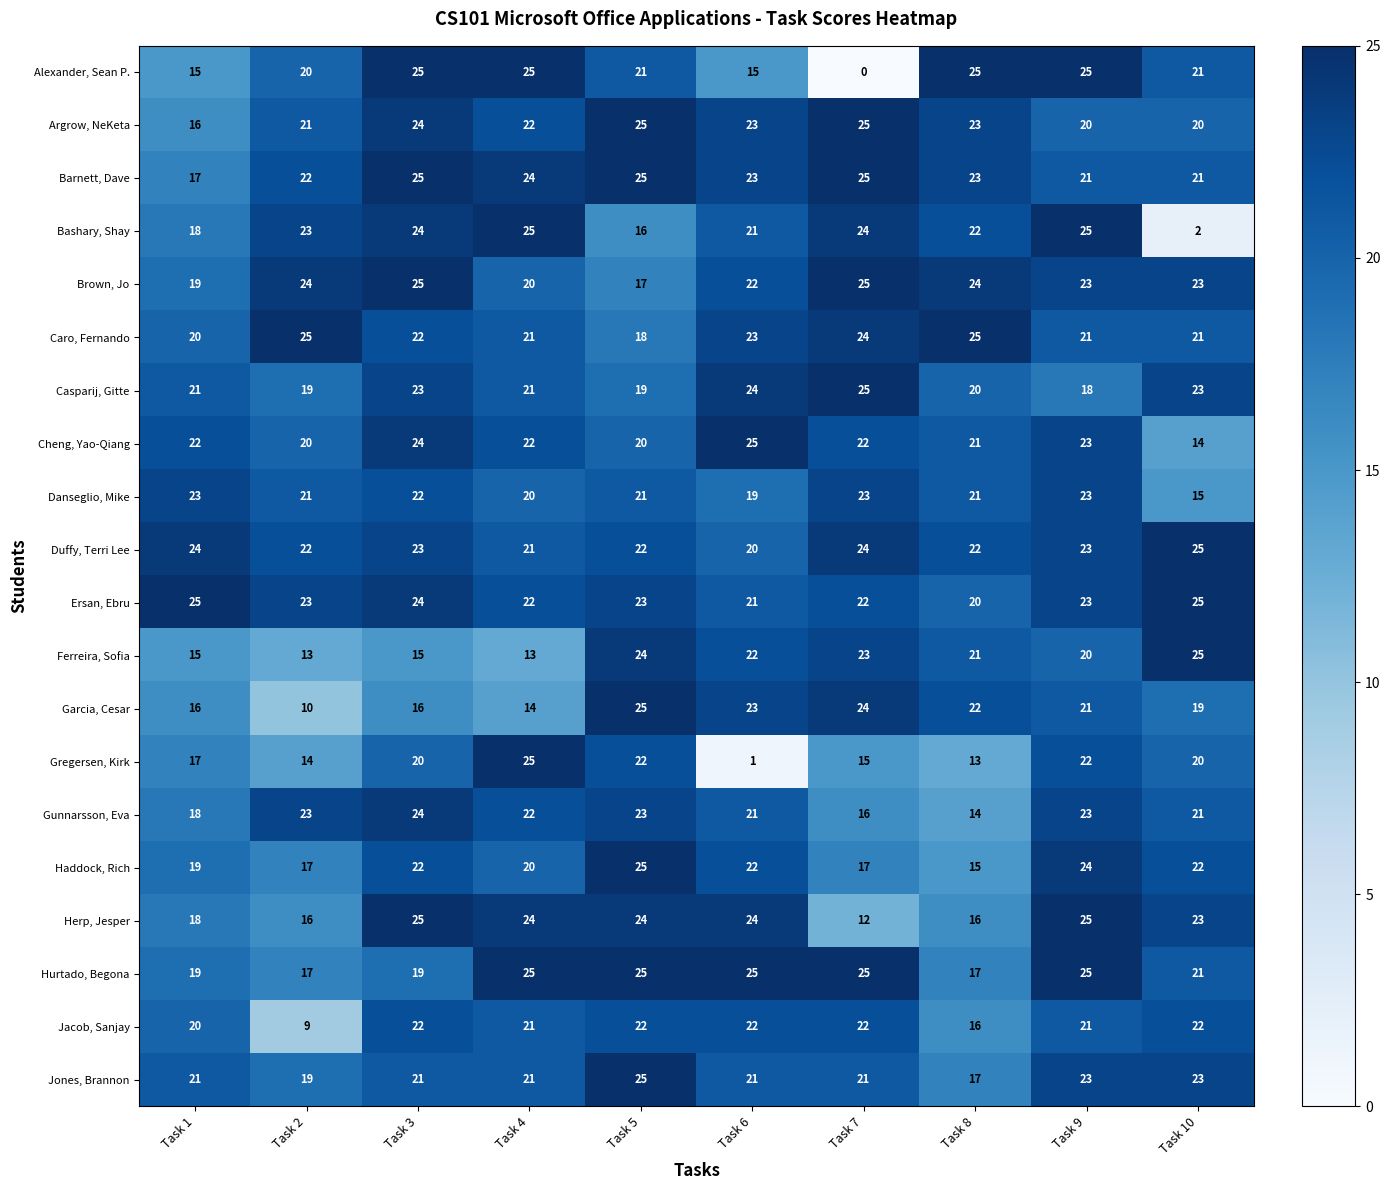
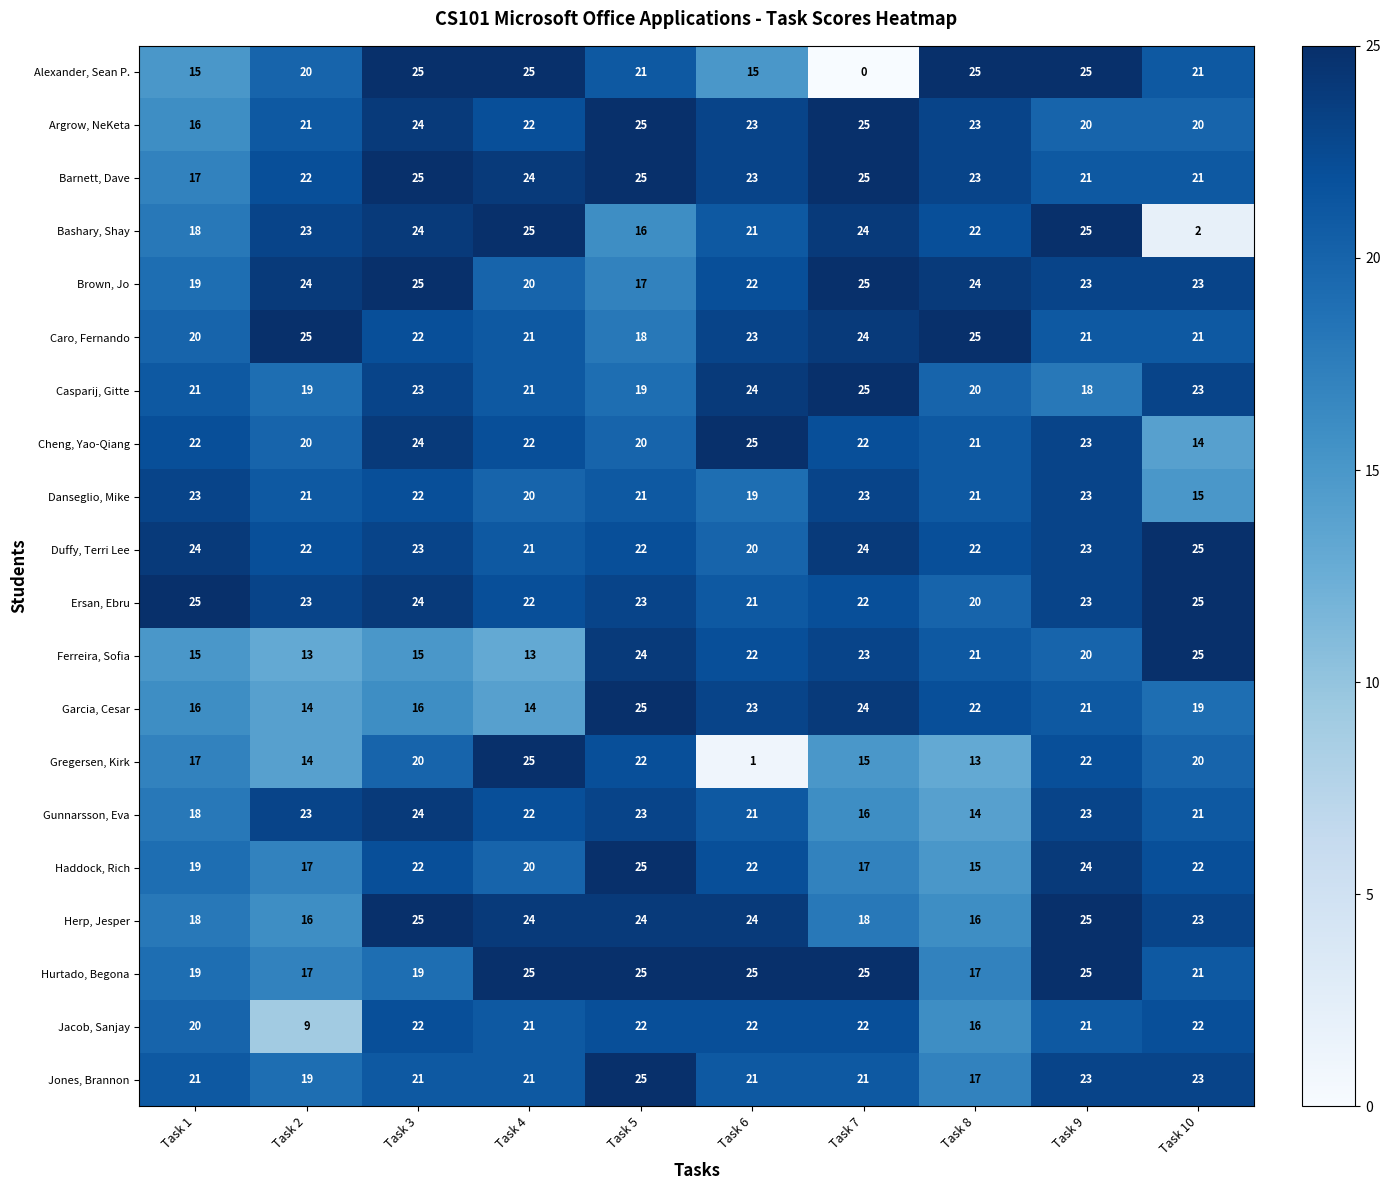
Garcia, Cesar, Task 2: 10 -> 14
Herp, Jesper, Task 7: 12 -> 18
